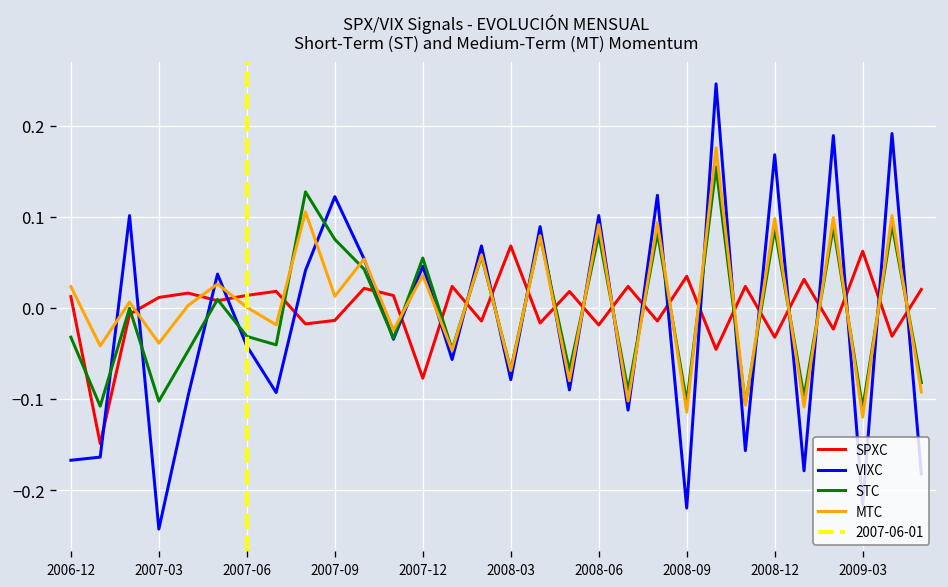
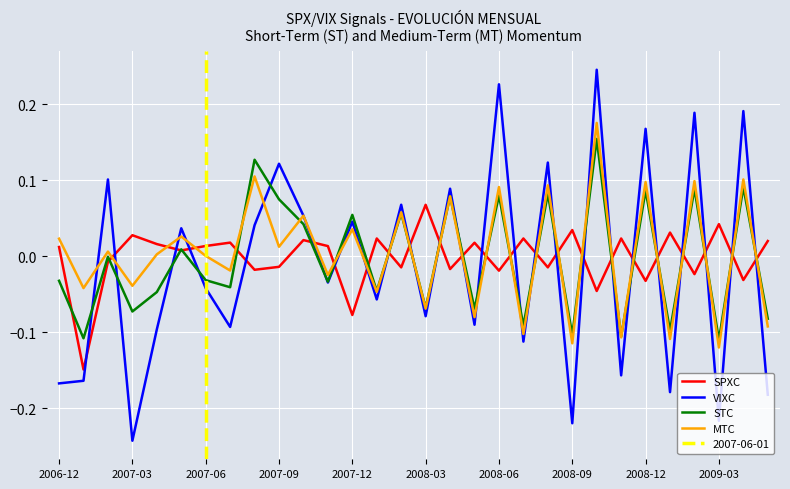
SPXC, 2007-03: 0.01 -> 0.03
STC, 2007-03: -0.10 -> -0.07
VIXC, 2008-06: 0.10 -> 0.23
SPXC, 2009-03: 0.06 -> 0.04
